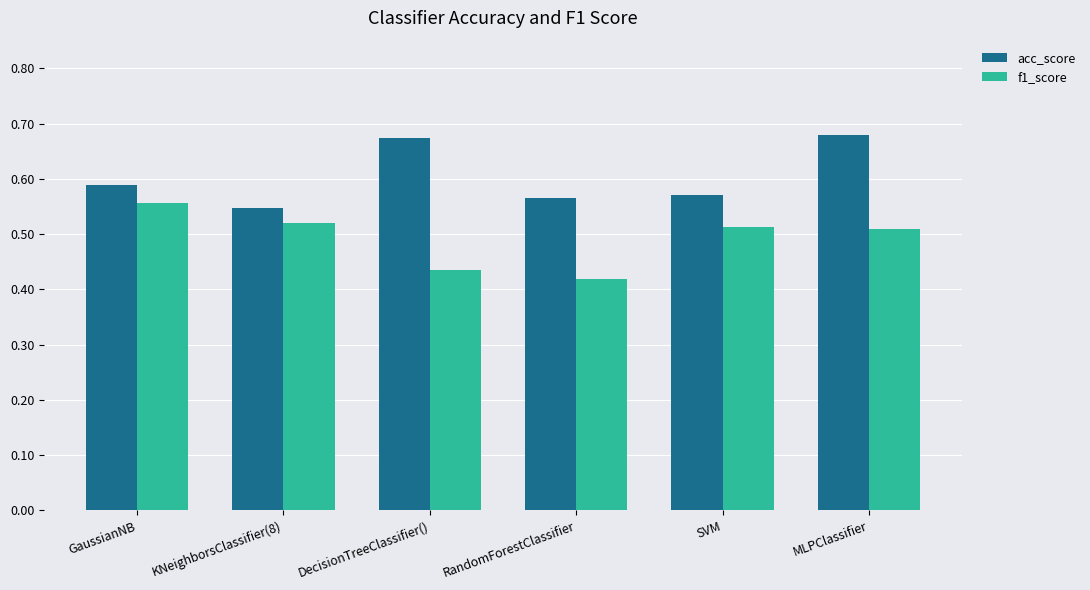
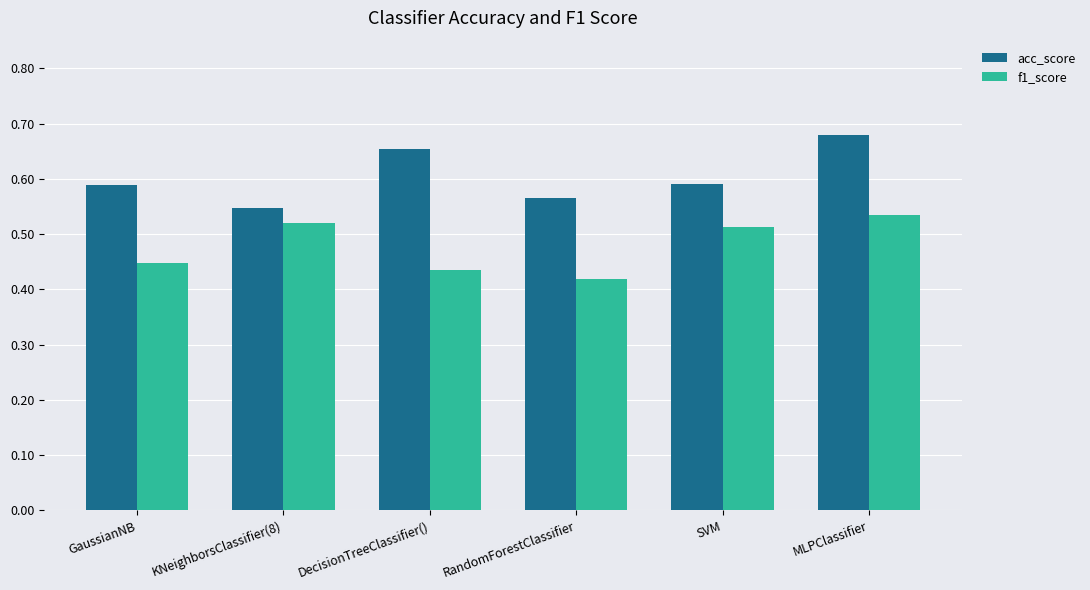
f1_score, GaussianNB: 0.56 -> 0.45
acc_score, DecisionTreeClassifier(): 0.67 -> 0.65
acc_score, SVM: 0.57 -> 0.59
f1_score, MLPClassifier: 0.51 -> 0.53
